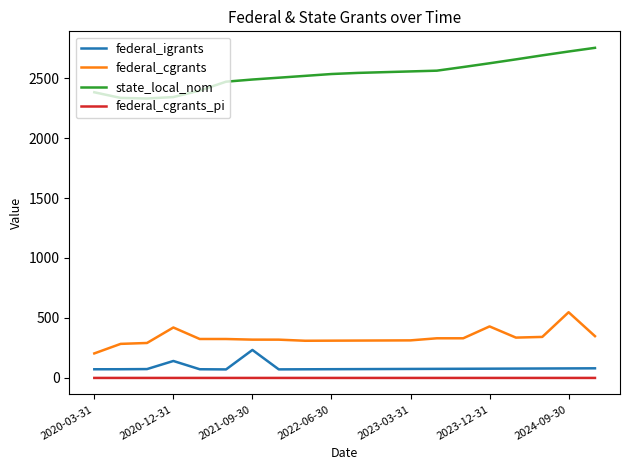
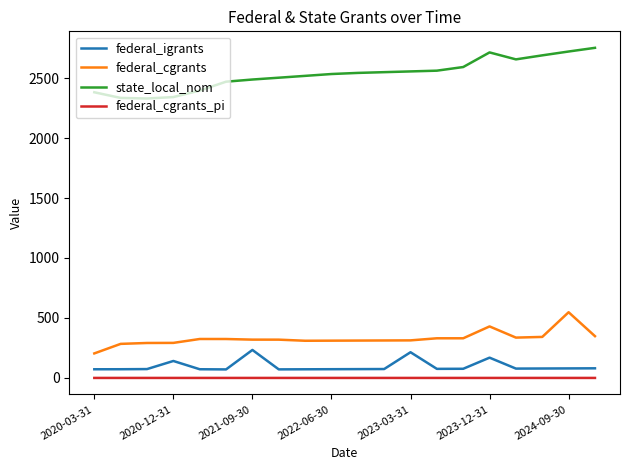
federal_cgrants, 2020-12-31: 420 -> 290
federal_igrants, 2023-03-31: 70 -> 210
federal_igrants, 2023-12-31: 80 -> 170
state_local_nom, 2023-12-31: 2620 -> 2710
